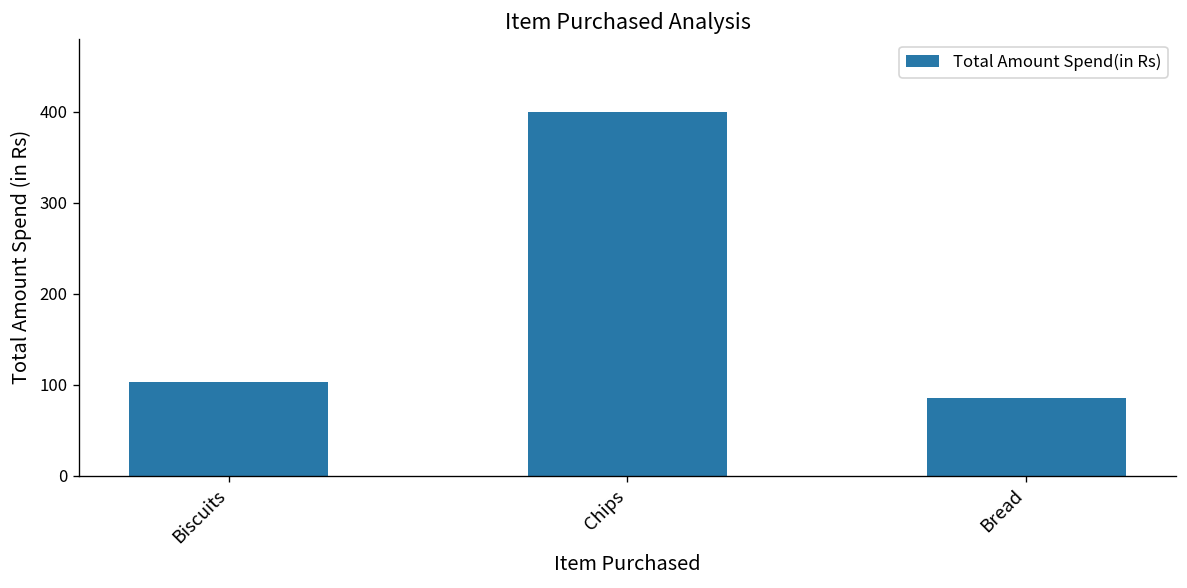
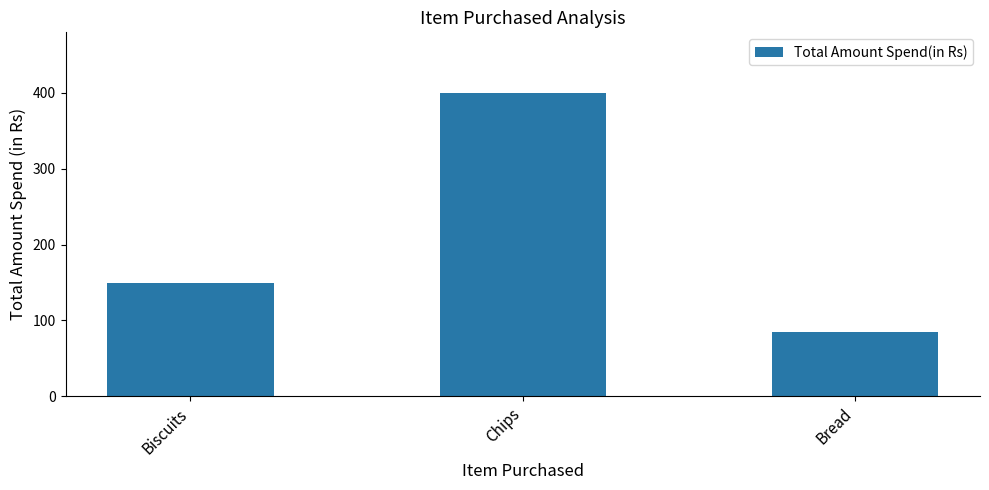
Biscuits: 100 -> 150
